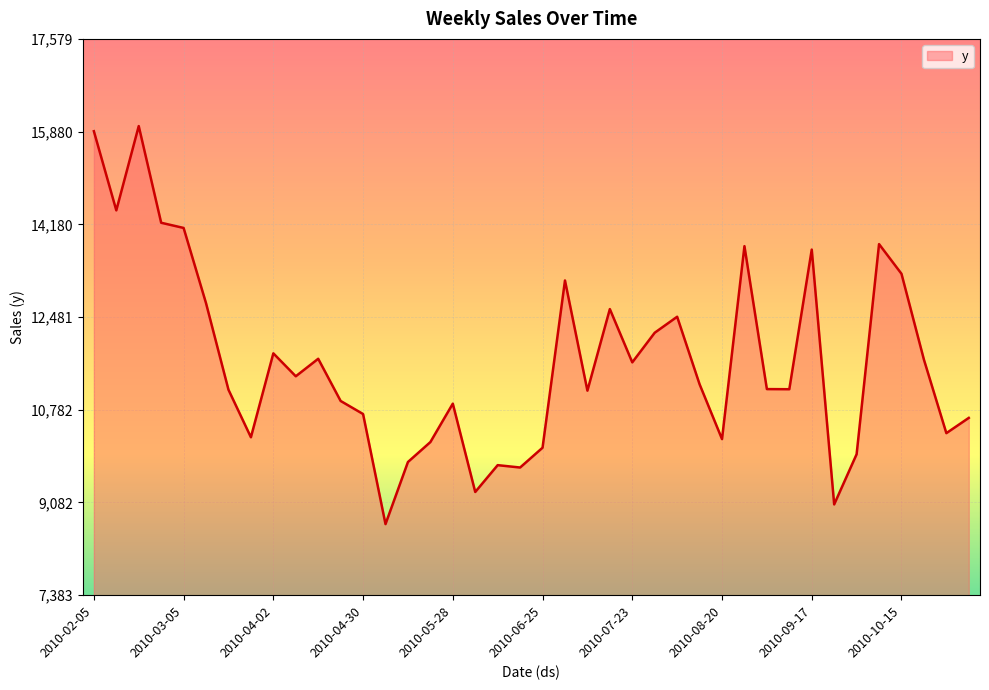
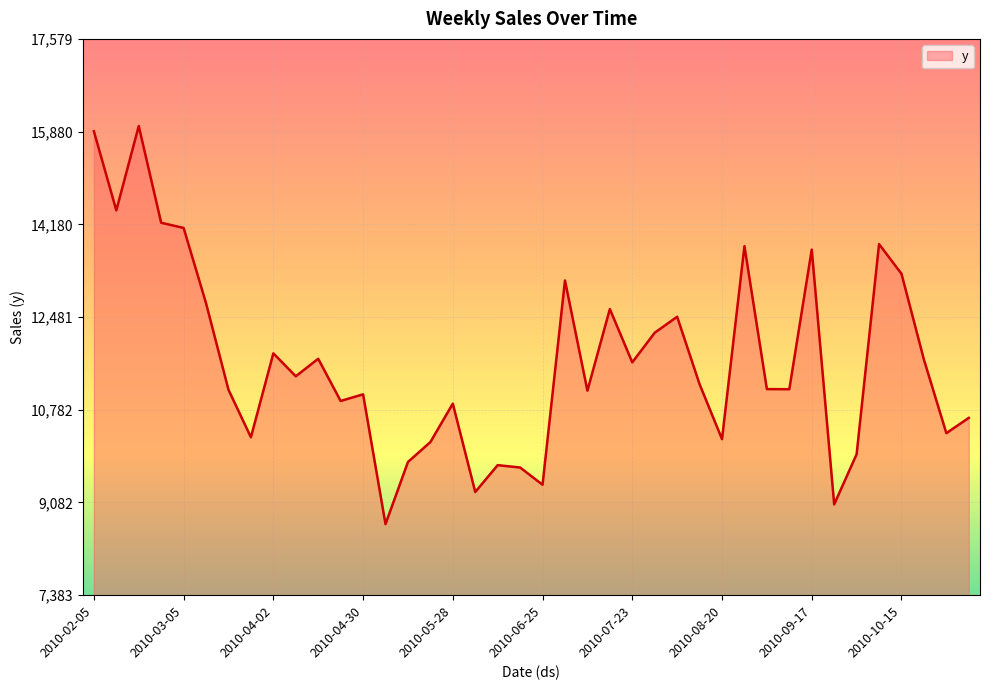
2010-04-30: 10,700 -> 11,100
2010-06-25: 10,100 -> 9,400
